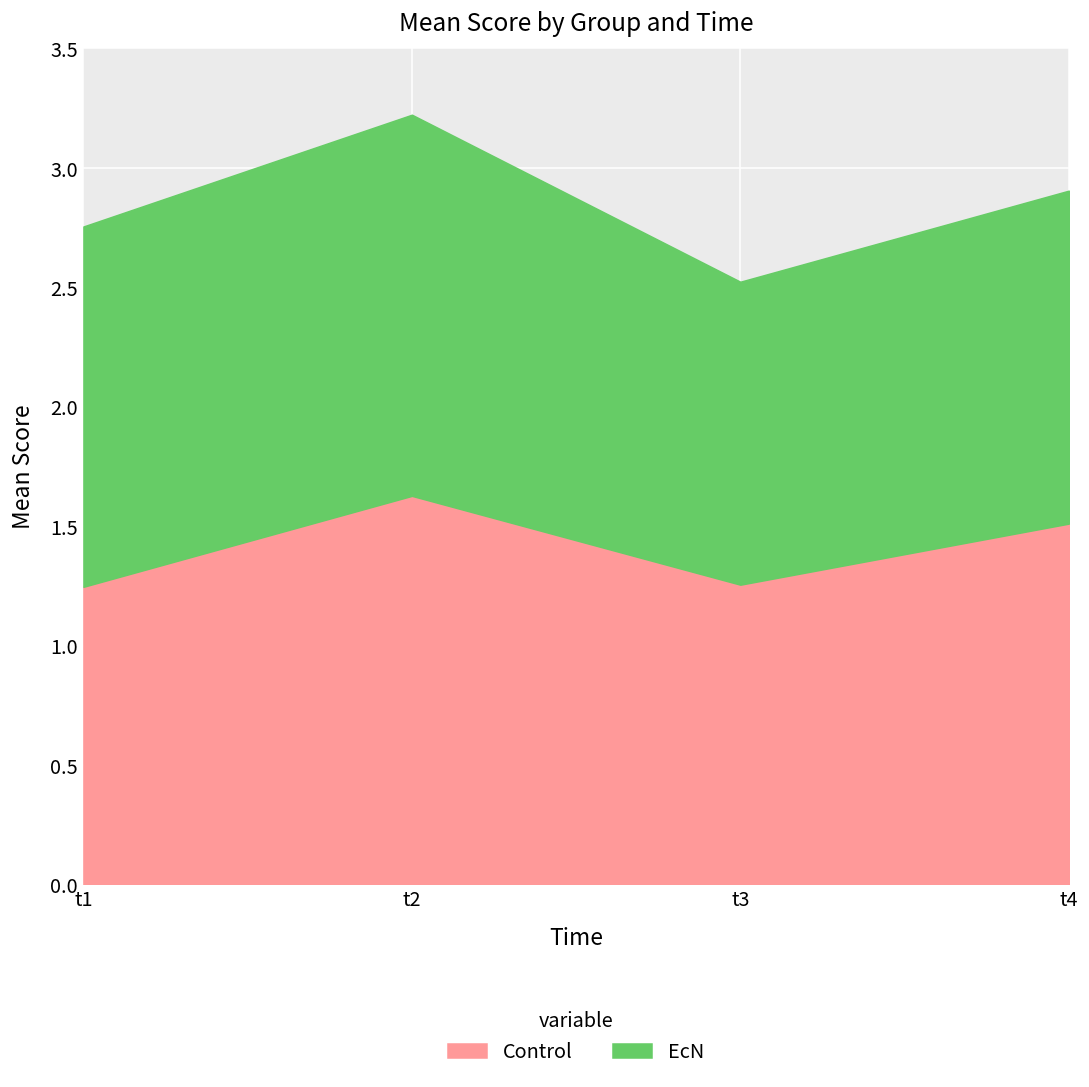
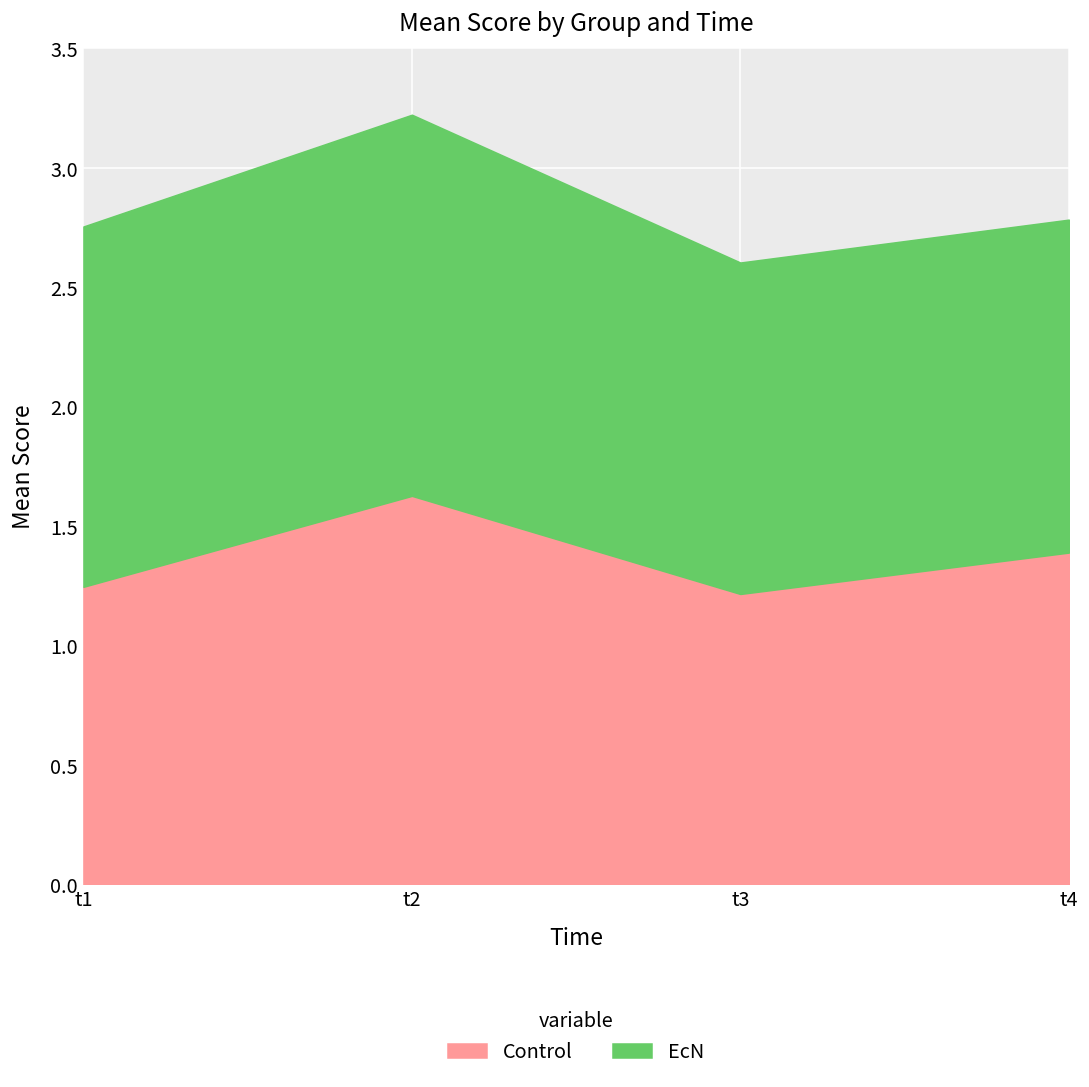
Control, t3: 1.26 -> 1.22
EcN, t3: 1.27 -> 1.39
Control, t4: 1.51 -> 1.39
